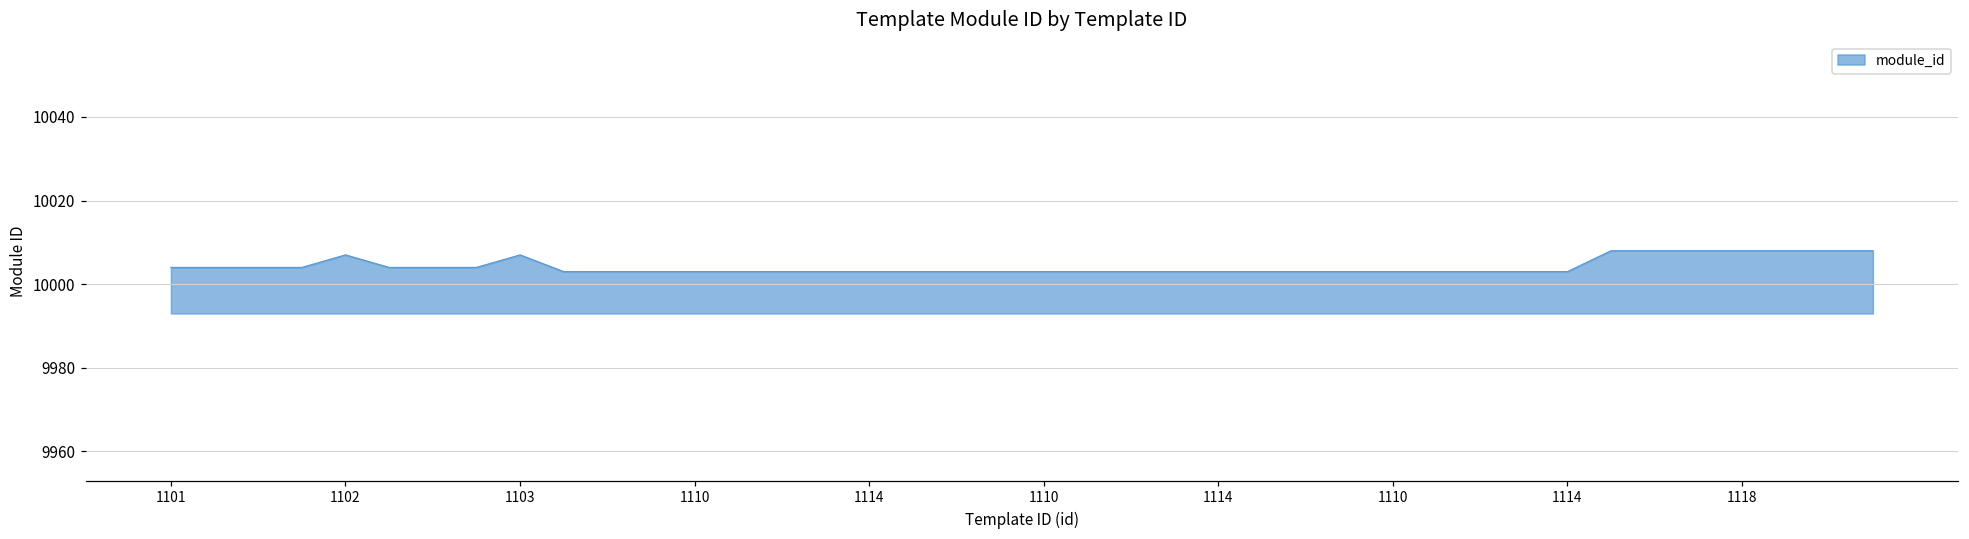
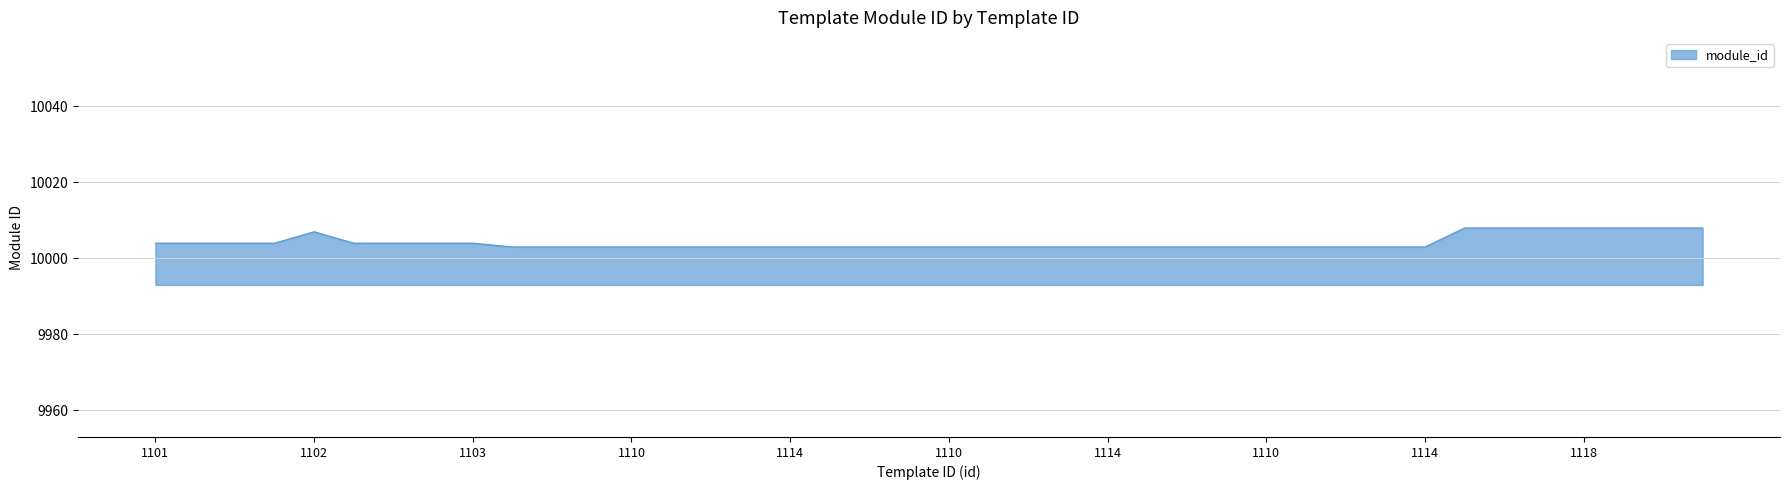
1103: 10007 -> 10004
